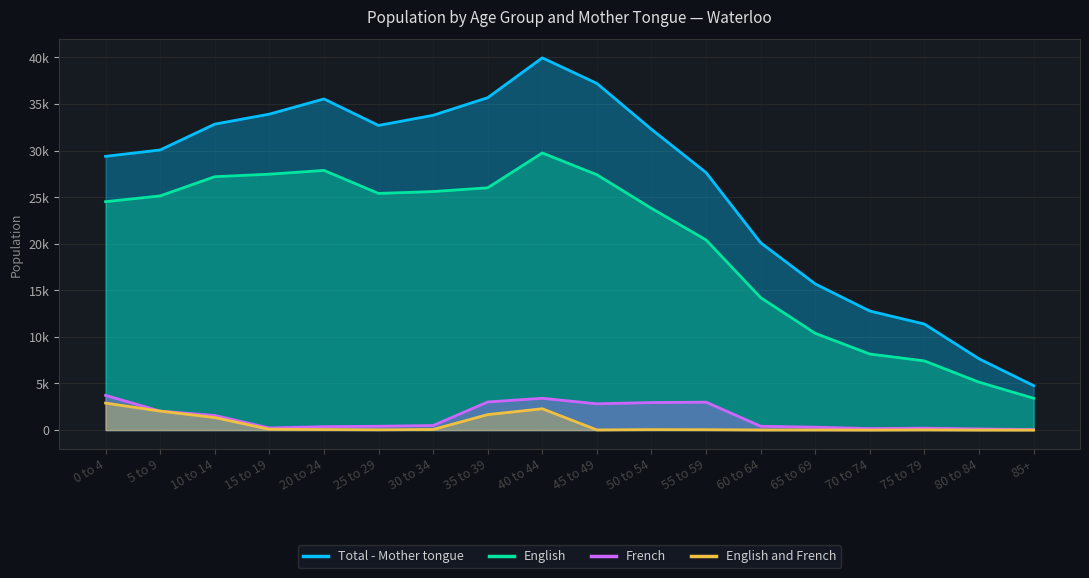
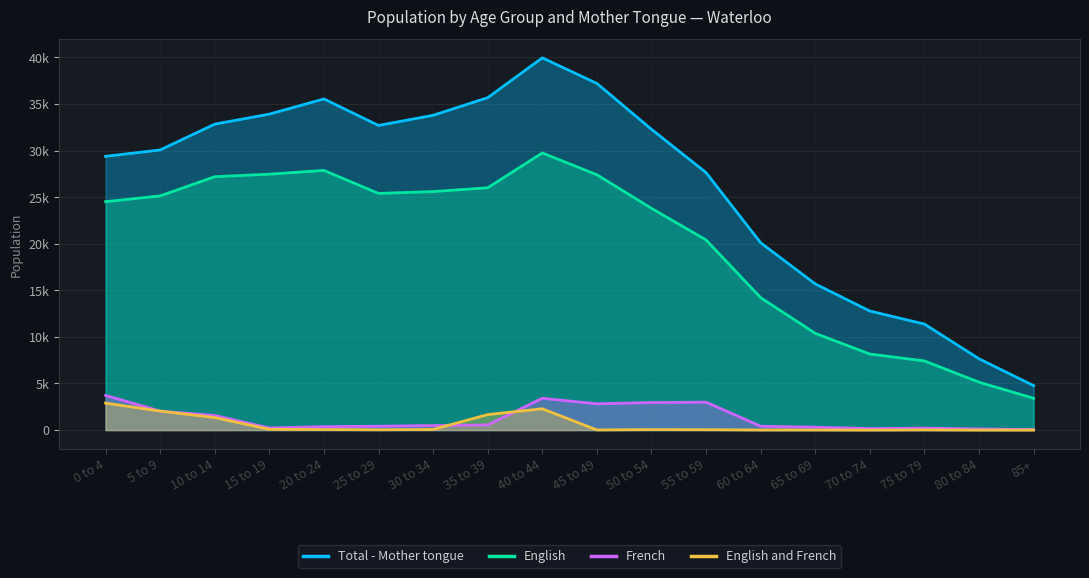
French, 35 to 39: 3000 -> 1000
